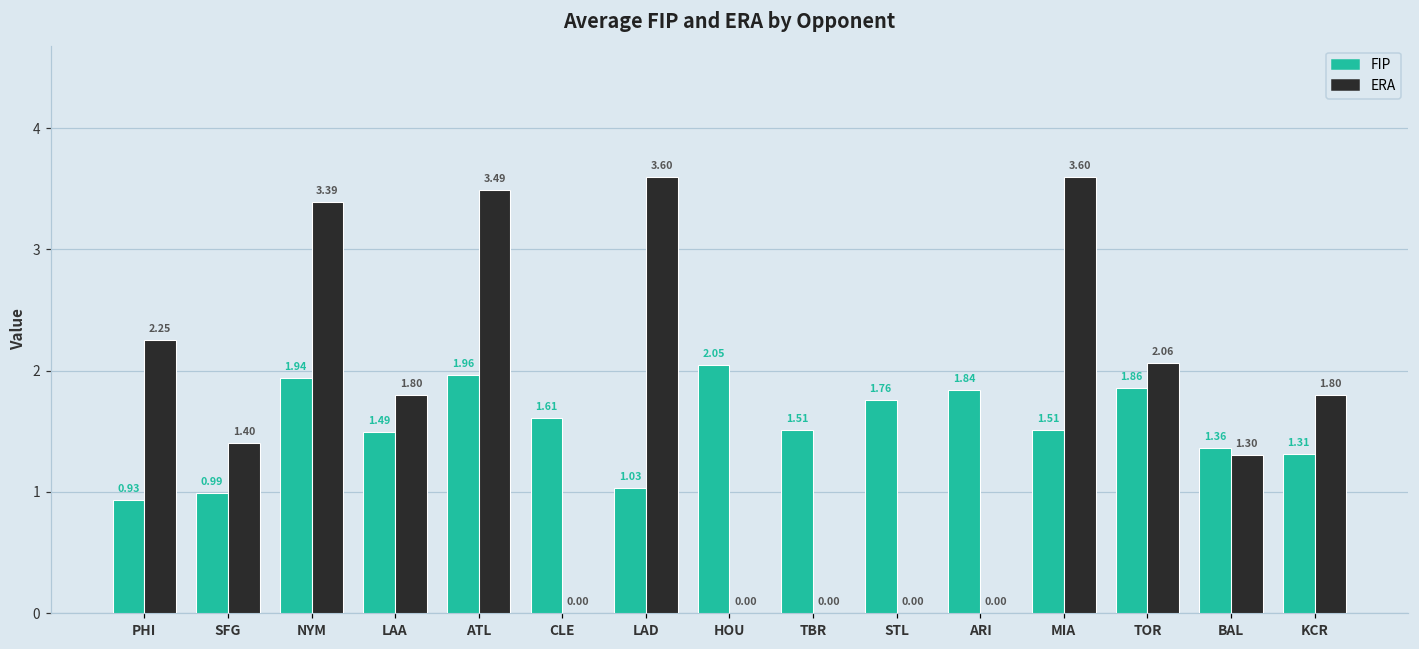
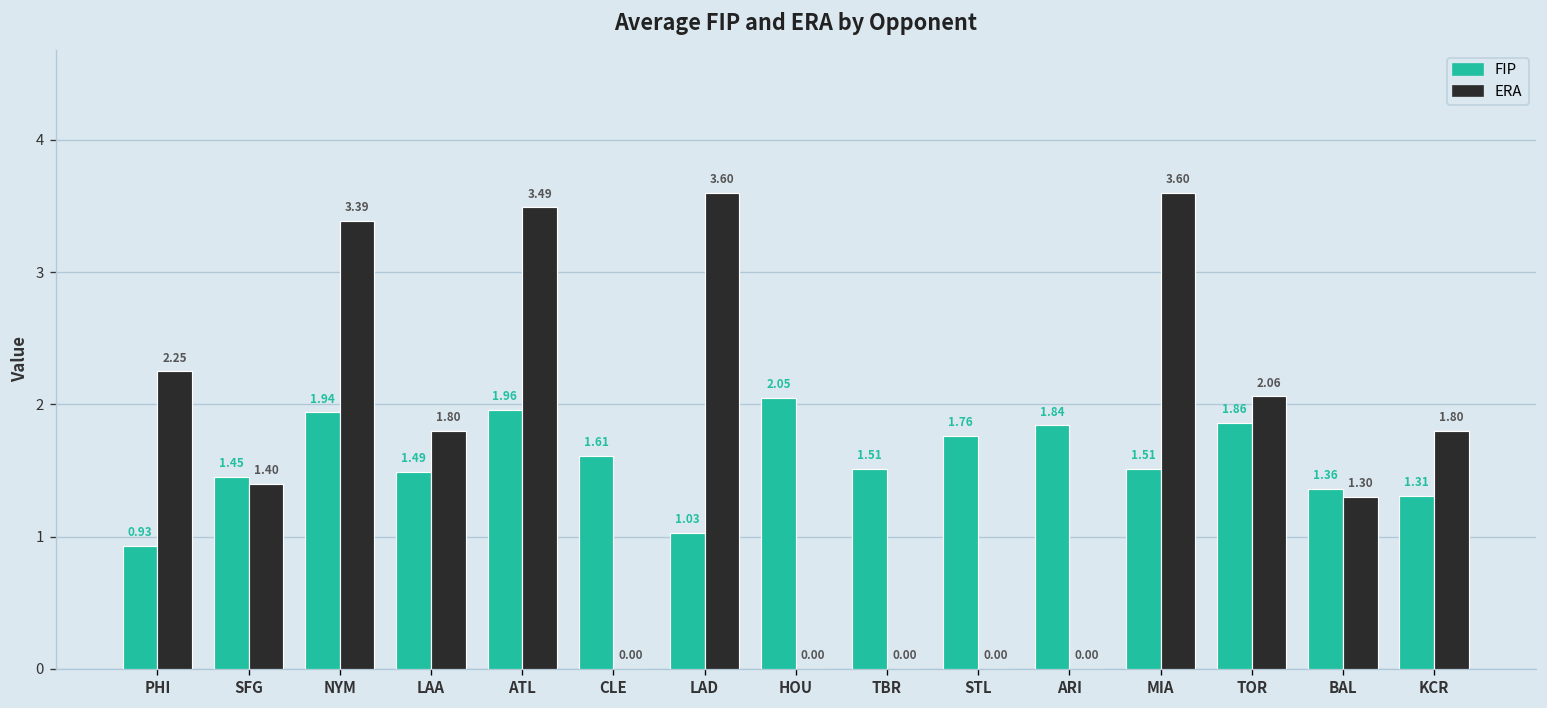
FIP, SFG: 0.99 -> 1.45
